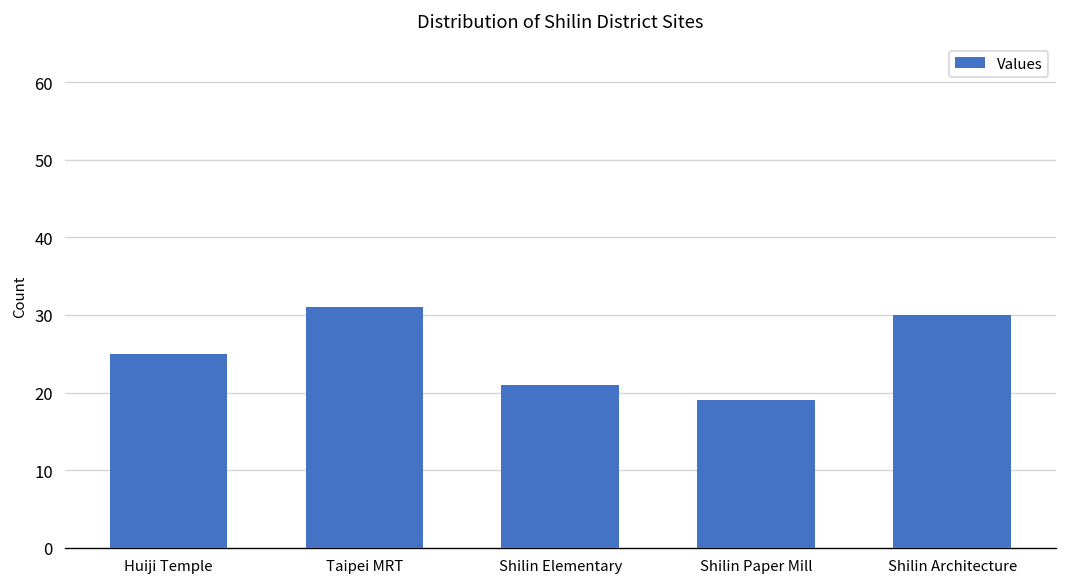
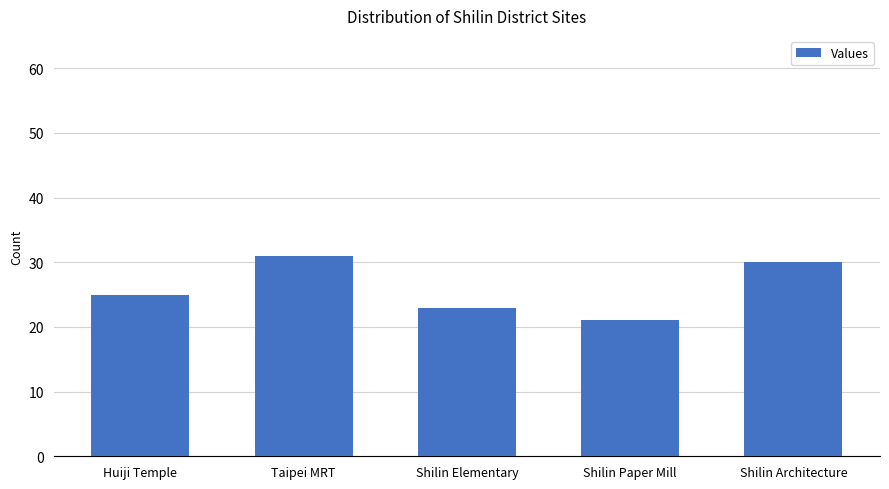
Shilin Elementary: 21 -> 23
Shilin Paper Mill: 19 -> 21
